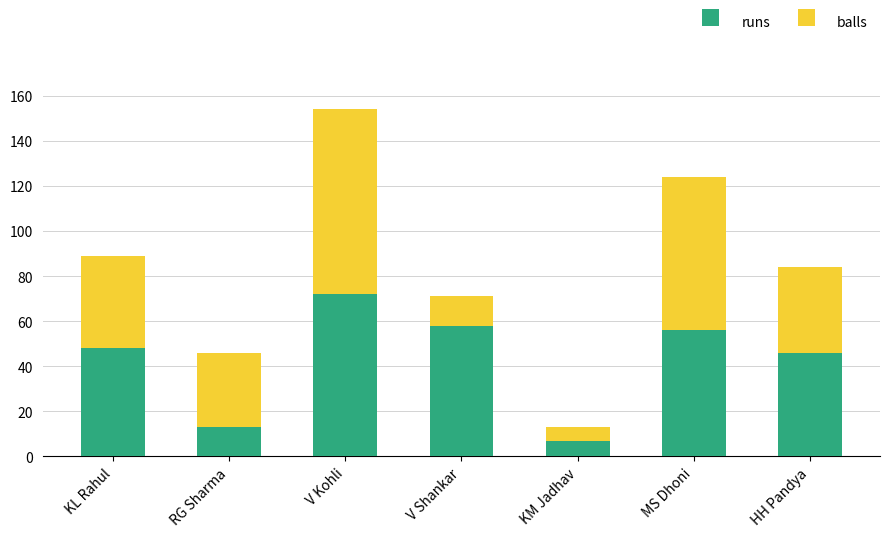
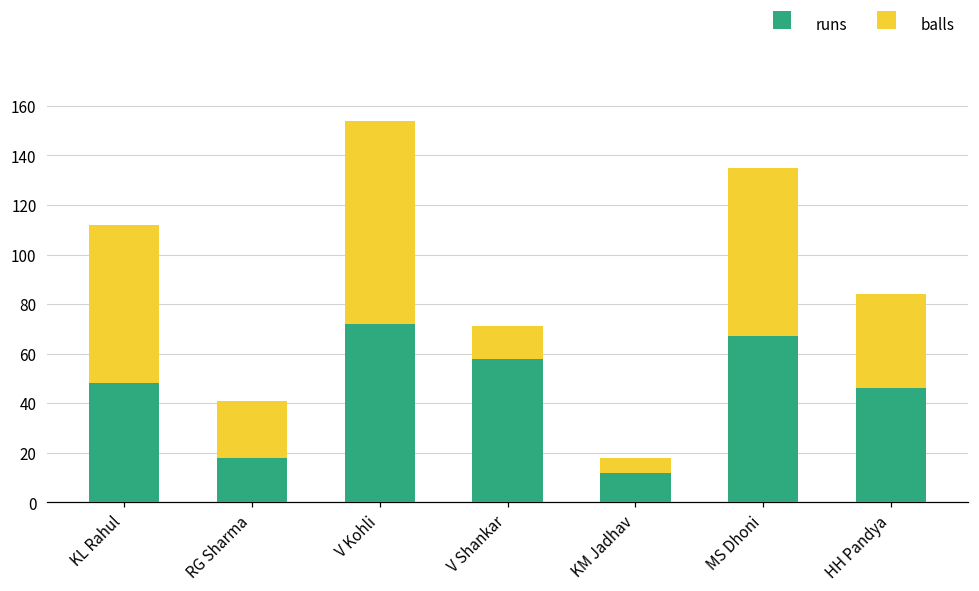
balls, KL Rahul: 41 -> 64
runs, RG Sharma: 13 -> 18
balls, RG Sharma: 33 -> 23
runs, KM Jadhav: 7 -> 12
runs, MS Dhoni: 56 -> 67
